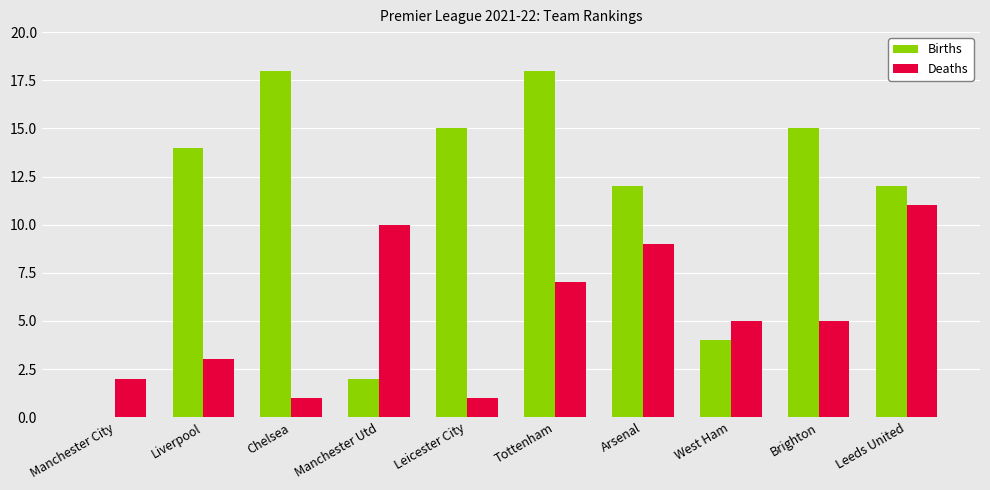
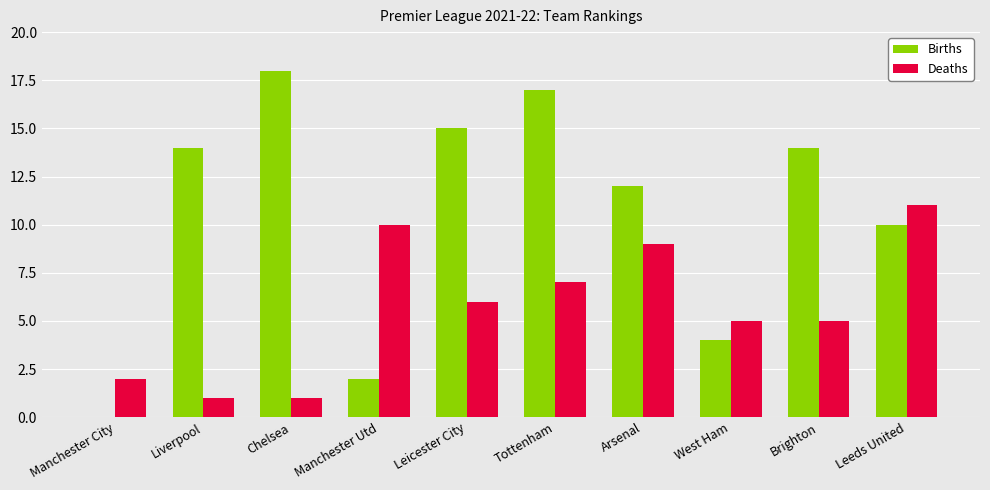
Deaths, Liverpool: 3 -> 1
Deaths, Leicester City: 1 -> 6
Births, Tottenham: 18 -> 17
Births, Brighton: 15 -> 14
Births, Leeds United: 12 -> 10
